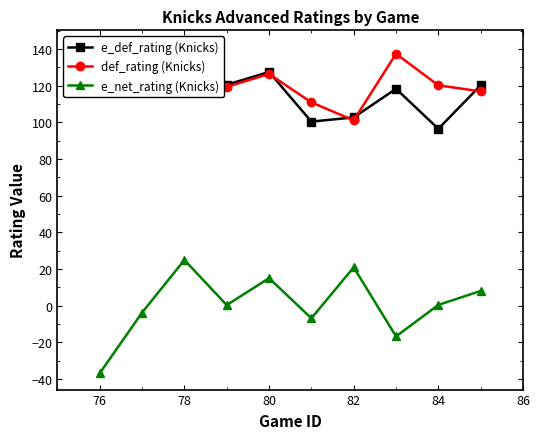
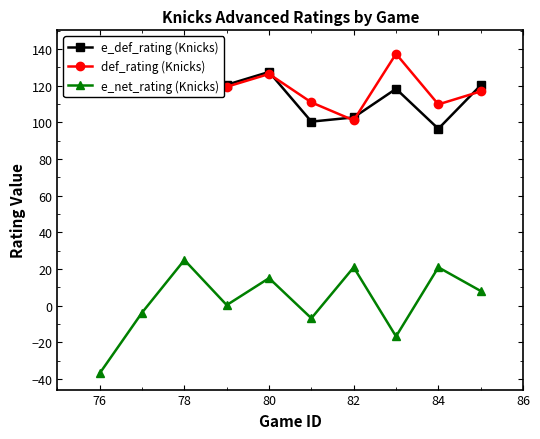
def_rating (Knicks), 84: 120 -> 110
e_net_rating (Knicks), 84: 0 -> 21
